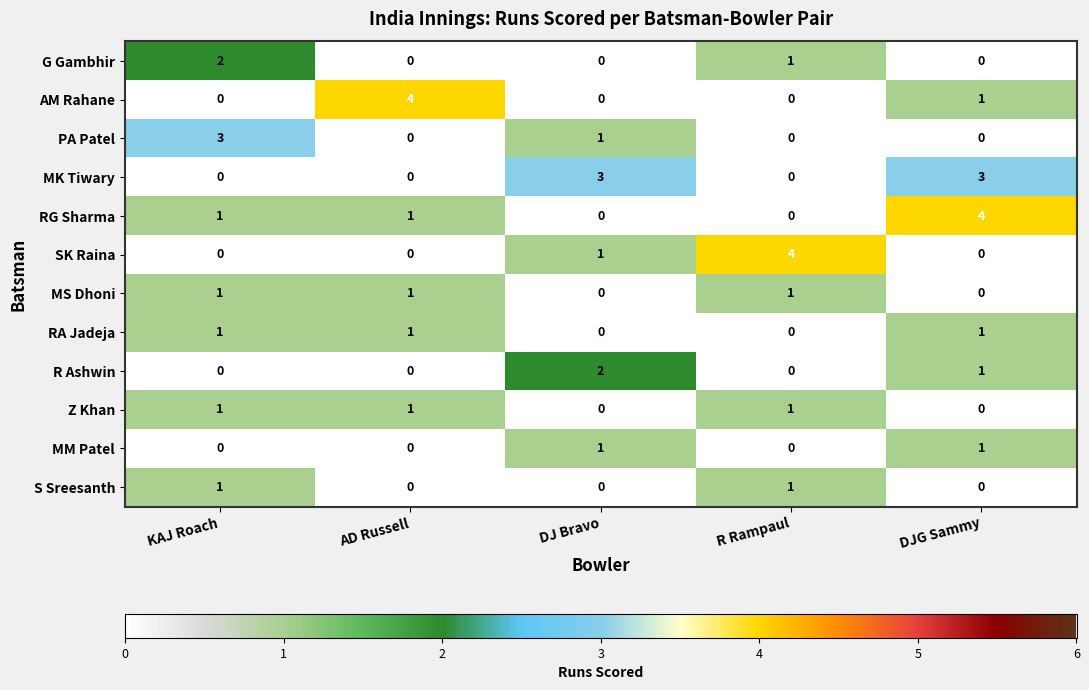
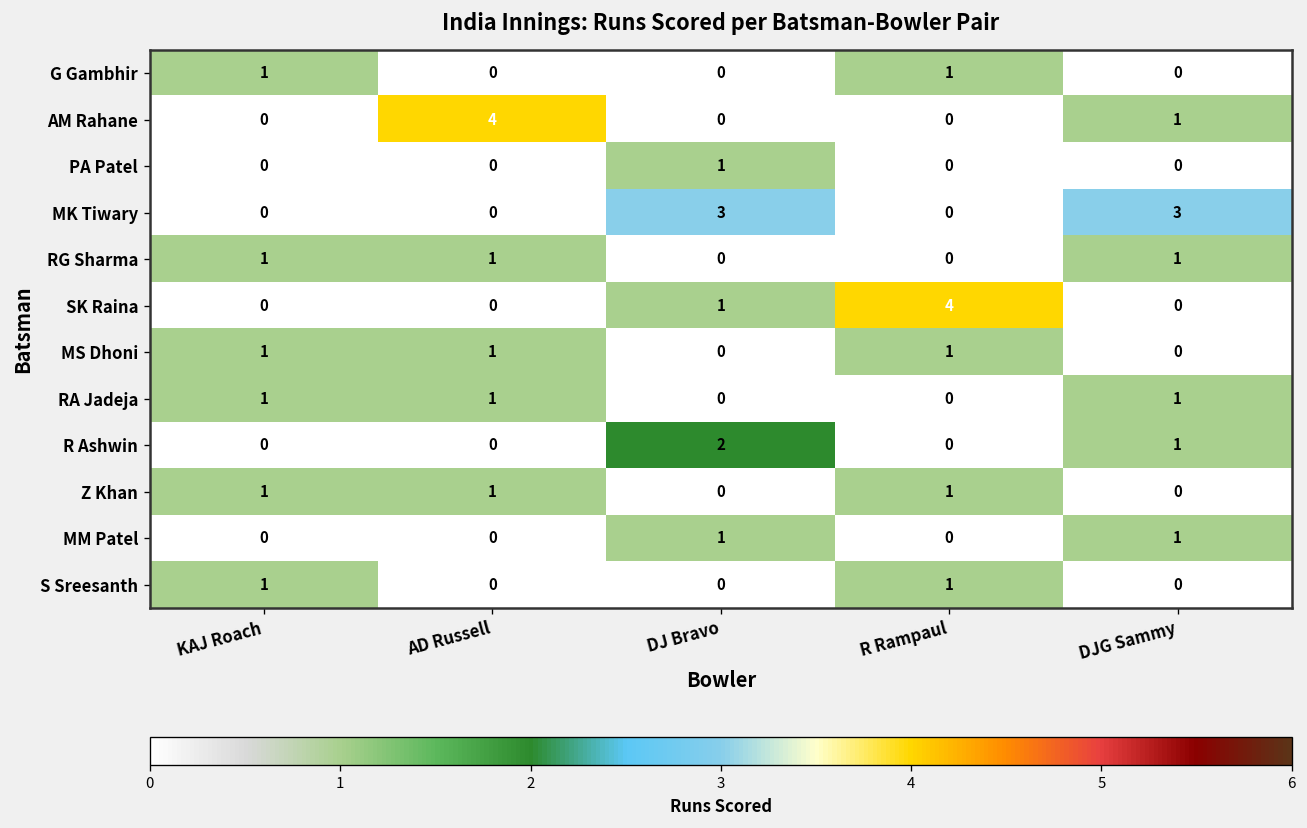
G Gambhir, KAJ Roach: 2 -> 1
PA Patel, KAJ Roach: 3 -> 0
RG Sharma, DJG Sammy: 4 -> 1
